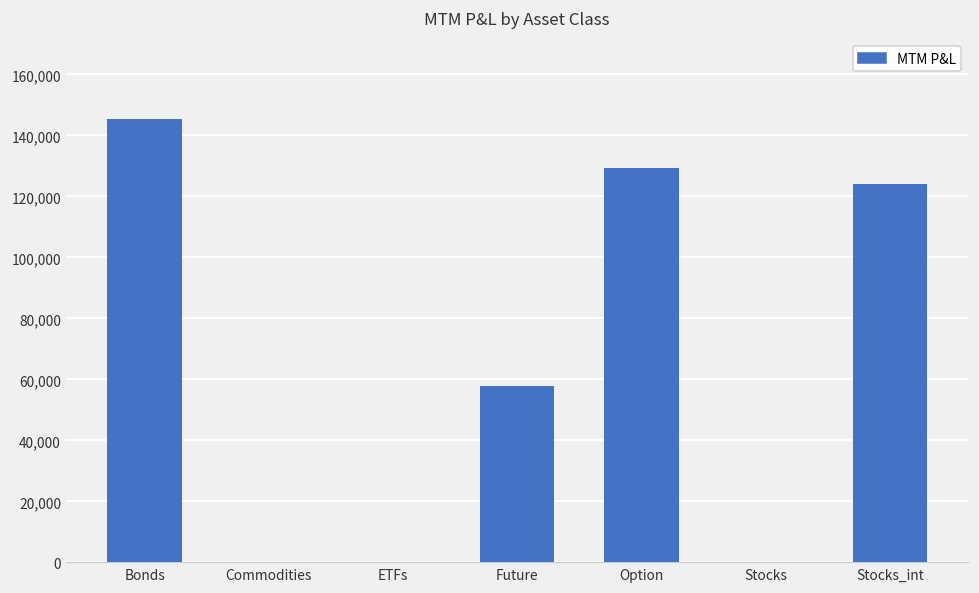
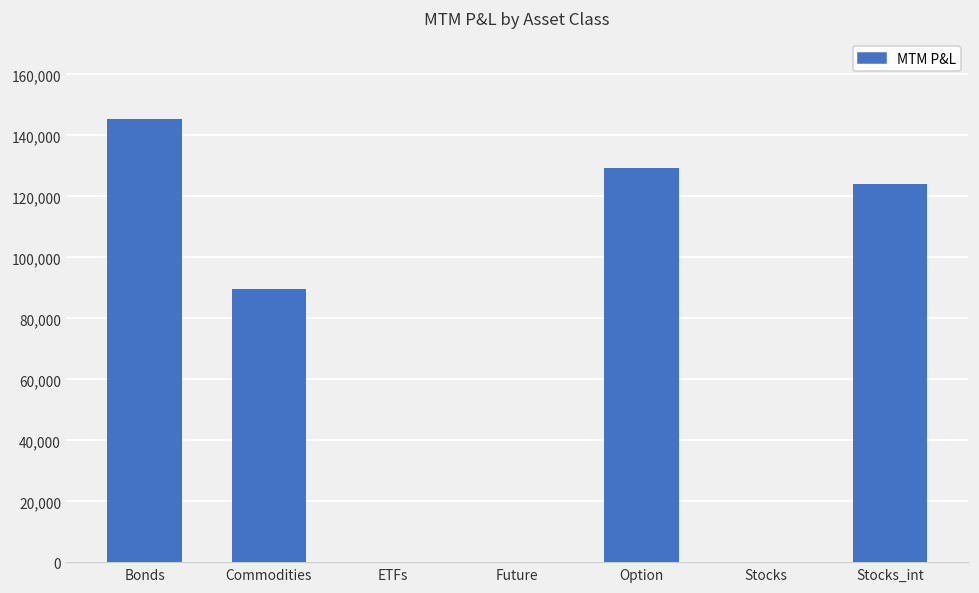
Commodities: 0 -> 90,000
Future: 58,000 -> 0
